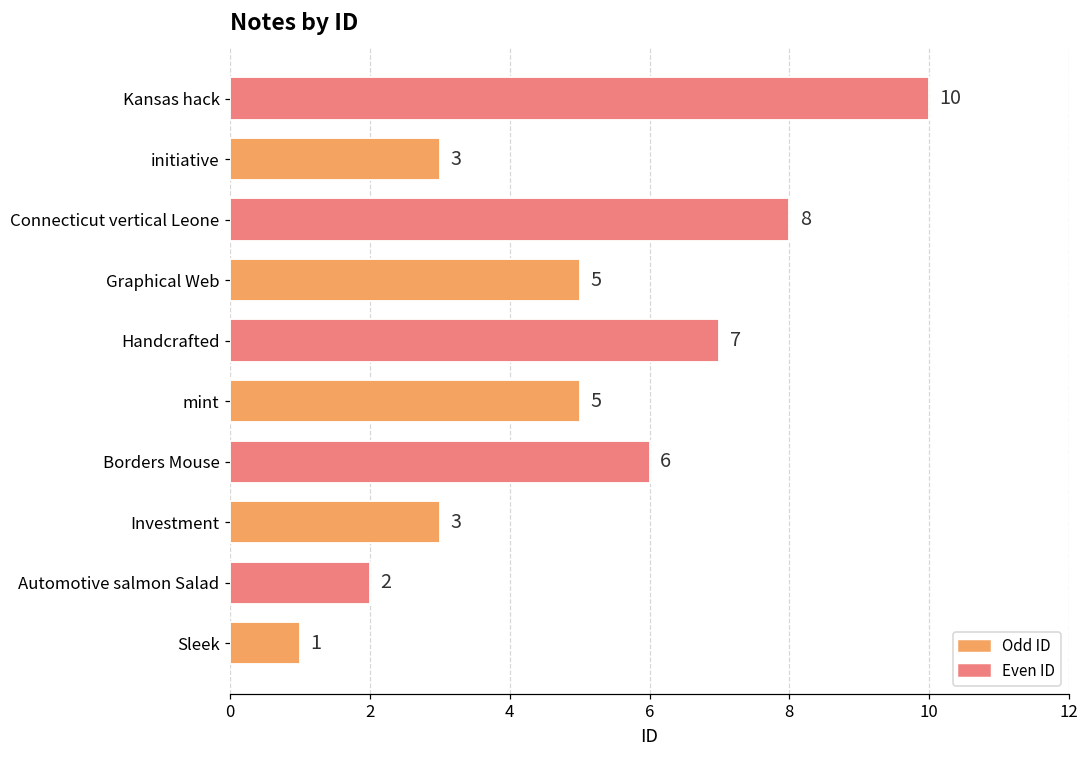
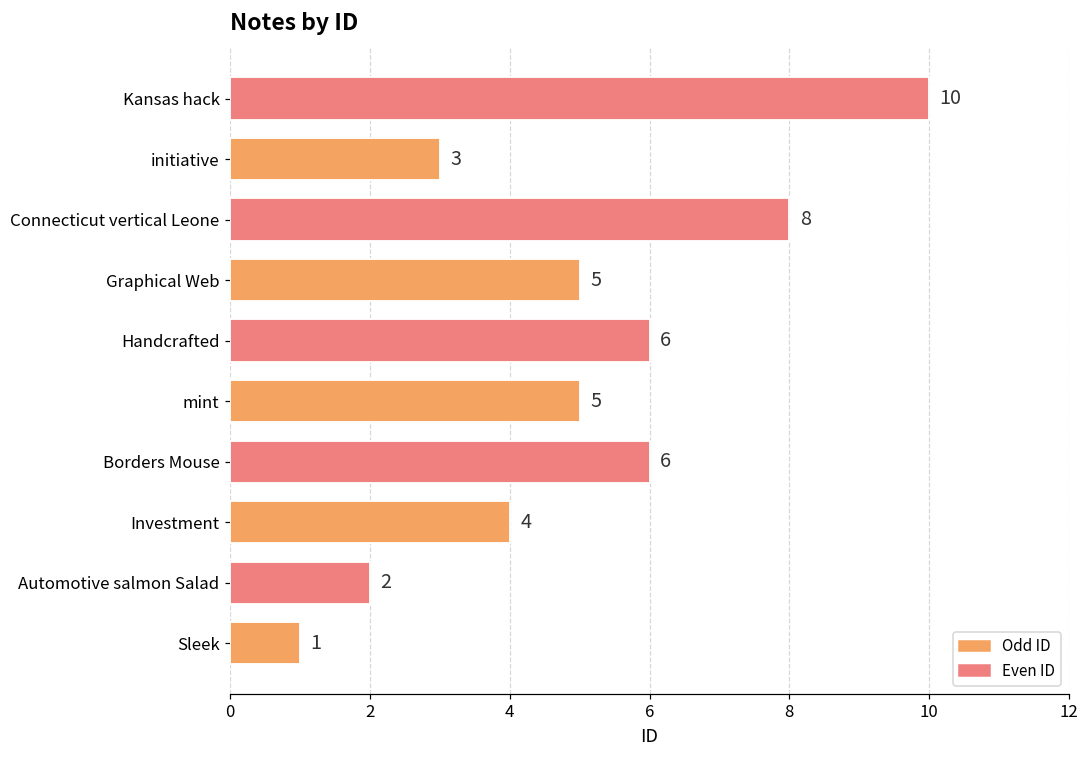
Handcrafted: 7 -> 6
Investment: 3 -> 4
